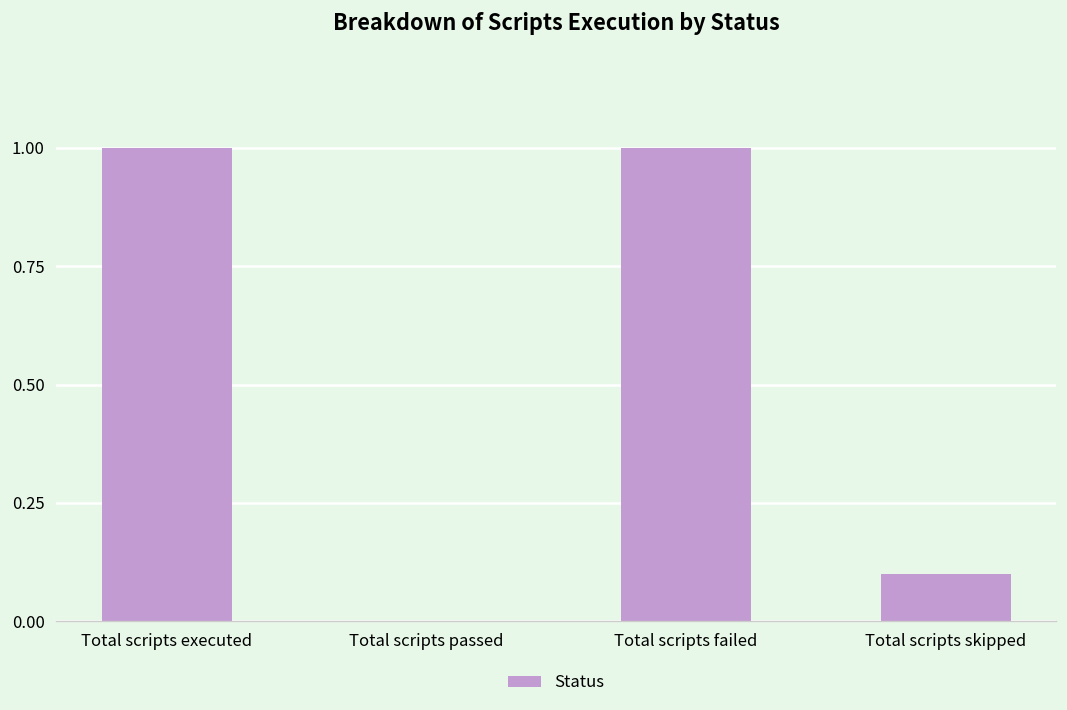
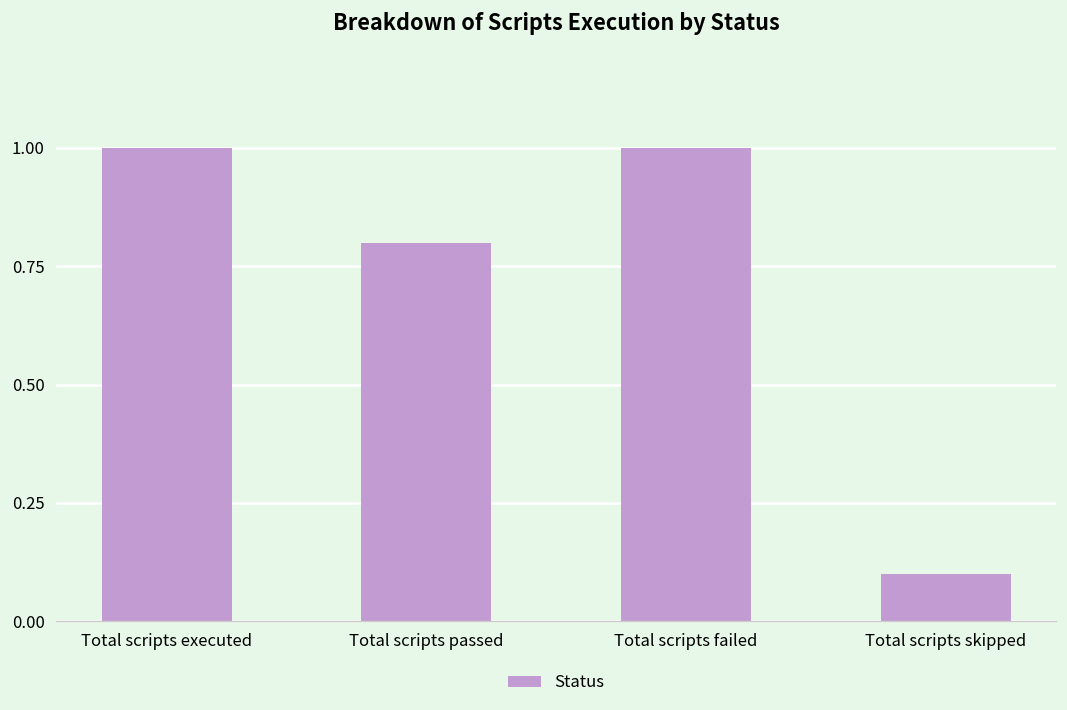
Total scripts passed: 0.0 -> 0.8
